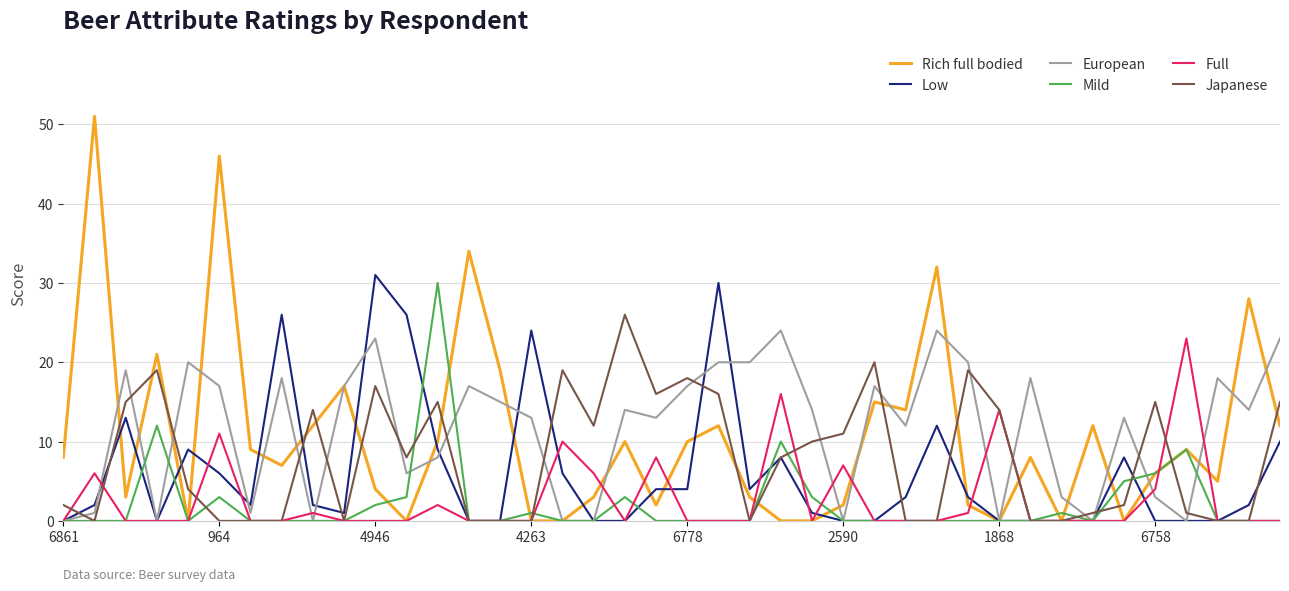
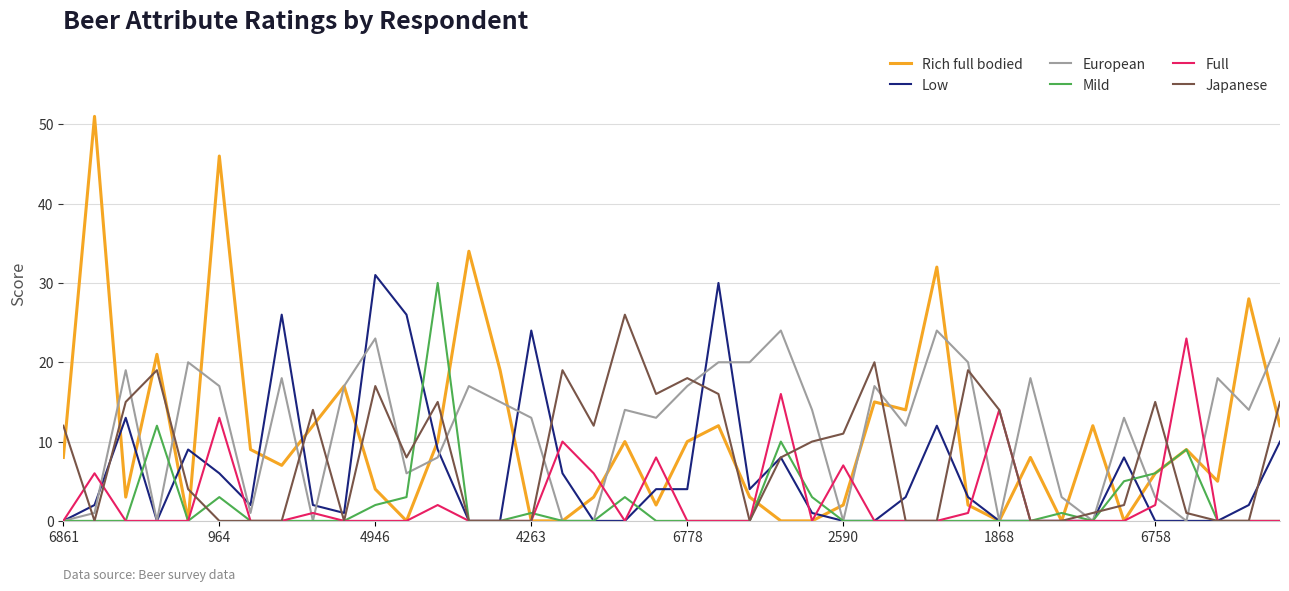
Japanese, 6861: 2 -> 12
Full, 964: 11 -> 13
Full, 6758: 4 -> 2
